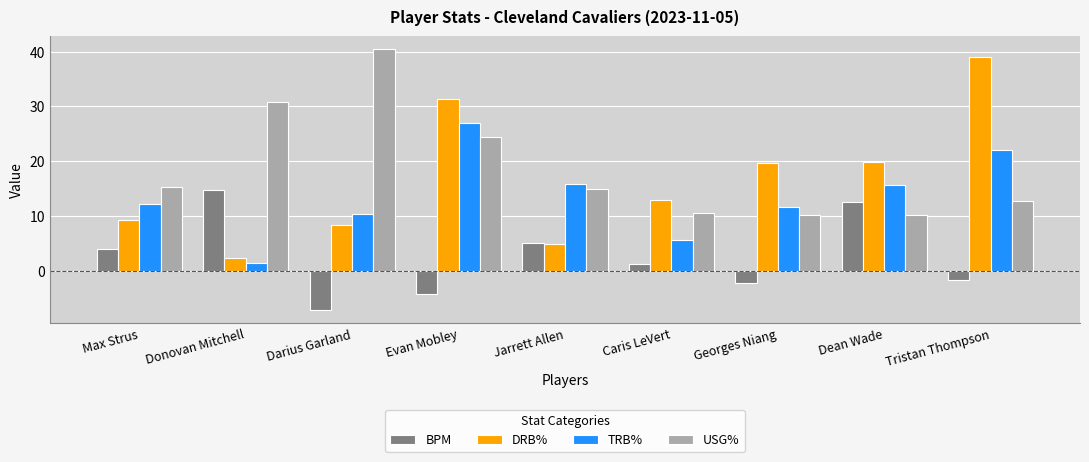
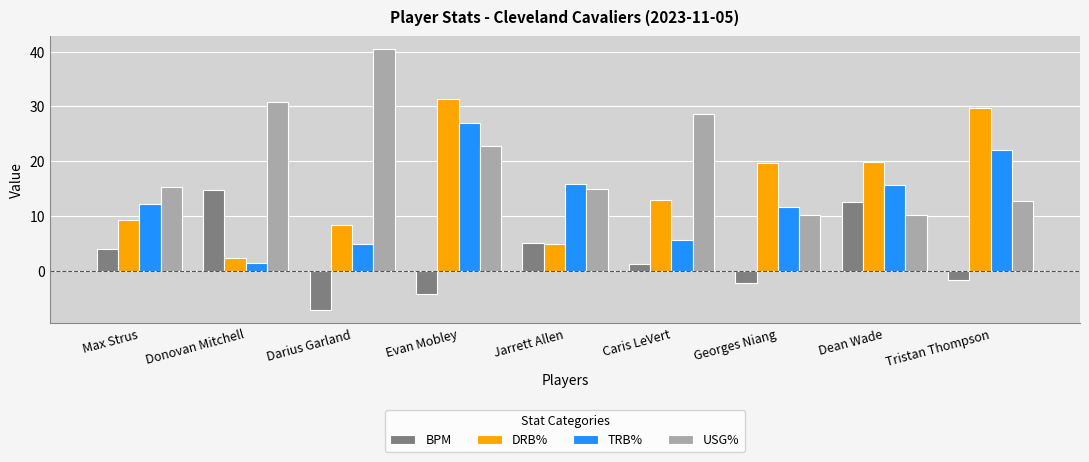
TRB%, Darius Garland: 10 -> 5
USG%, Evan Mobley: 25 -> 23
USG%, Caris LeVert: 11 -> 29
DRB%, Tristan Thompson: 39 -> 30
